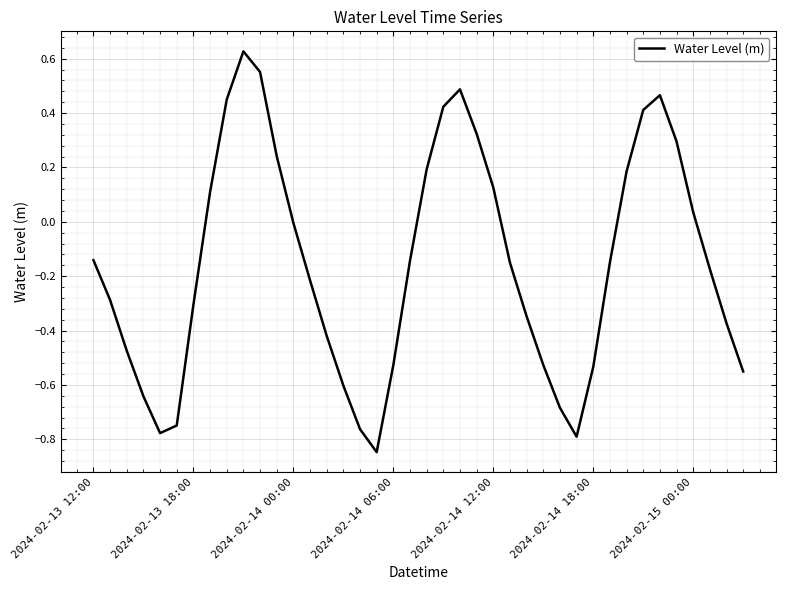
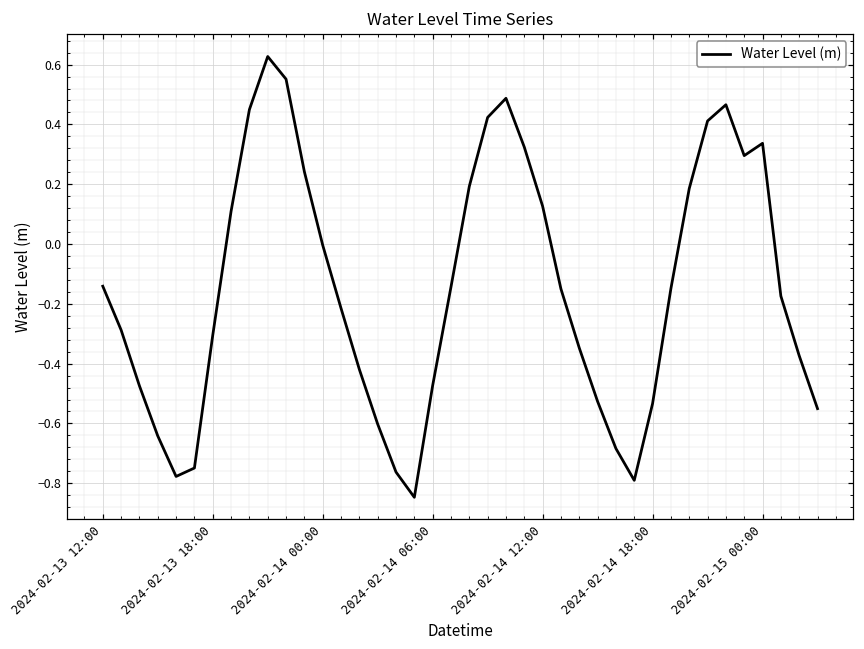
2024-02-14 06:00: -0.53 -> -0.47
2024-02-15 00:00: 0.03 -> 0.34
